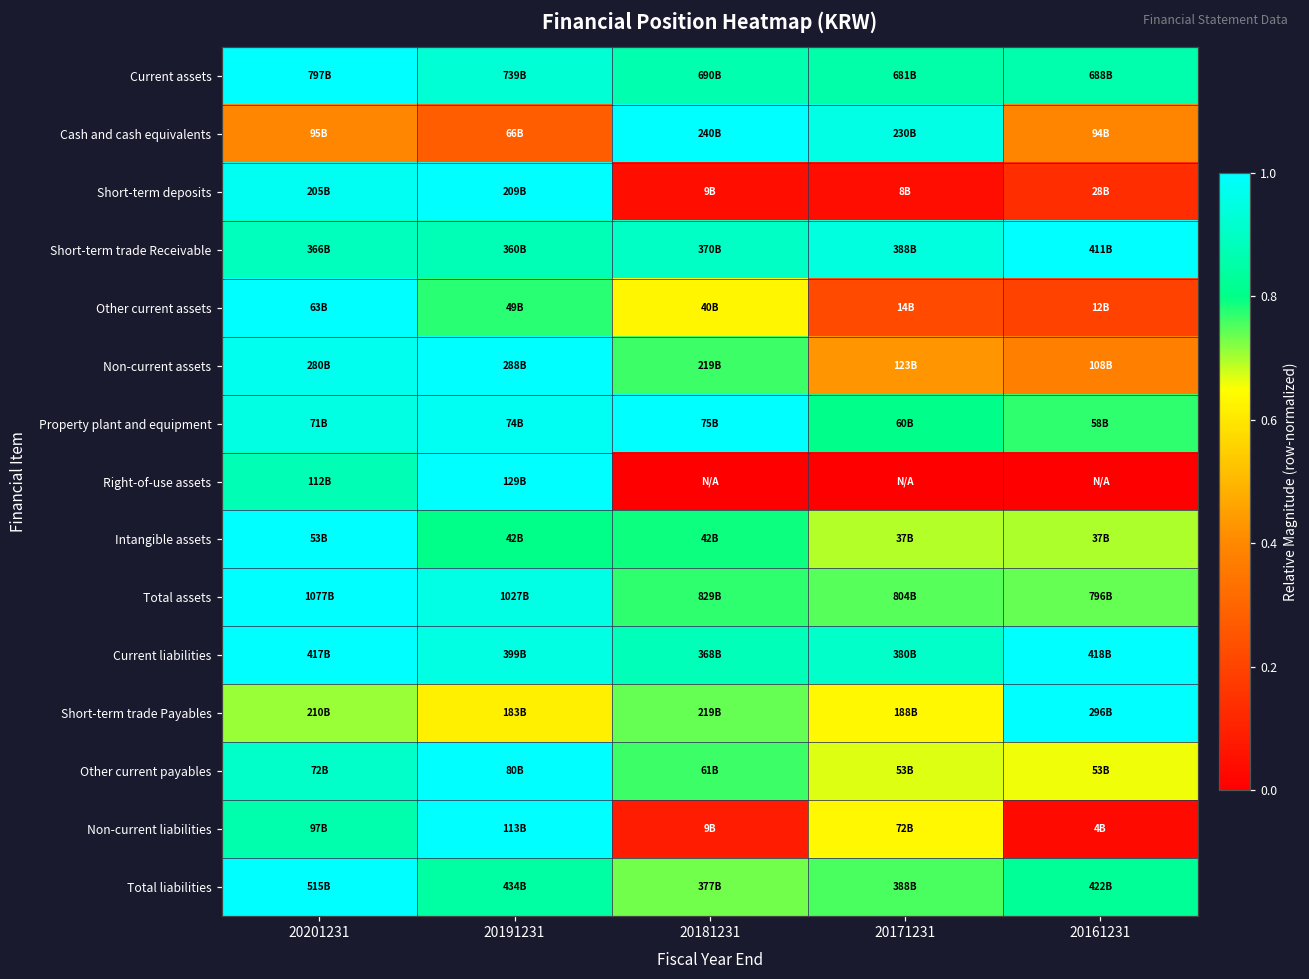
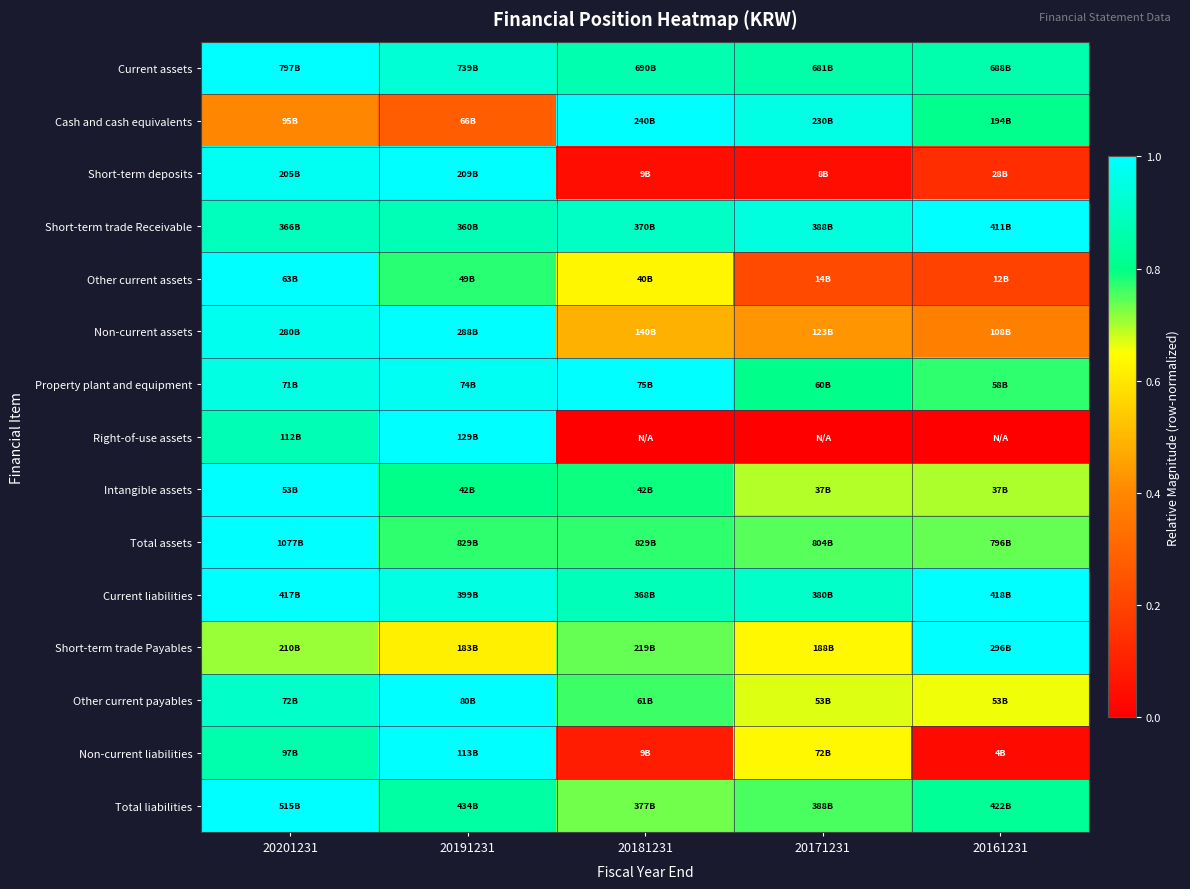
Cash and cash equivalents, 20161231: 94B -> 194B
Non-current assets, 20181231: 219B -> 140B
Total assets, 20191231: 1027B -> 829B
